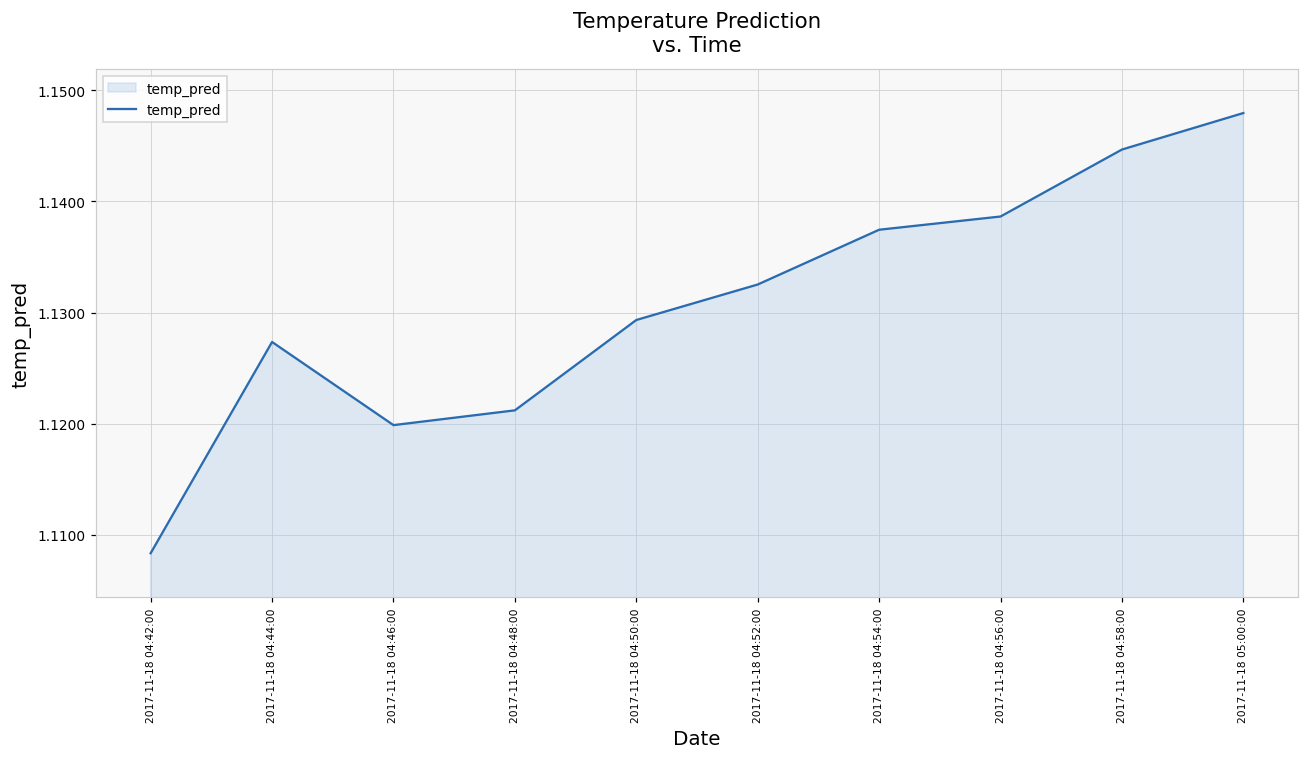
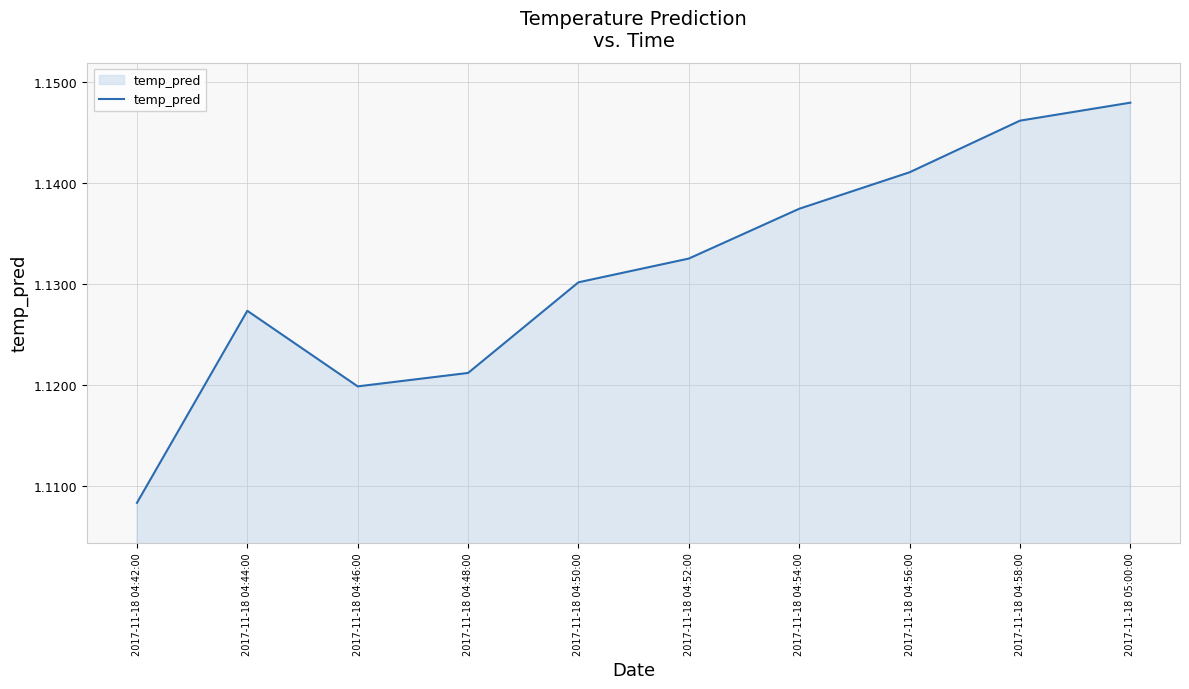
2017-11-18 04:50:00: 1.1293 -> 1.1302
2017-11-18 04:56:00: 1.1386 -> 1.1411
2017-11-18 04:58:00: 1.1447 -> 1.1462
